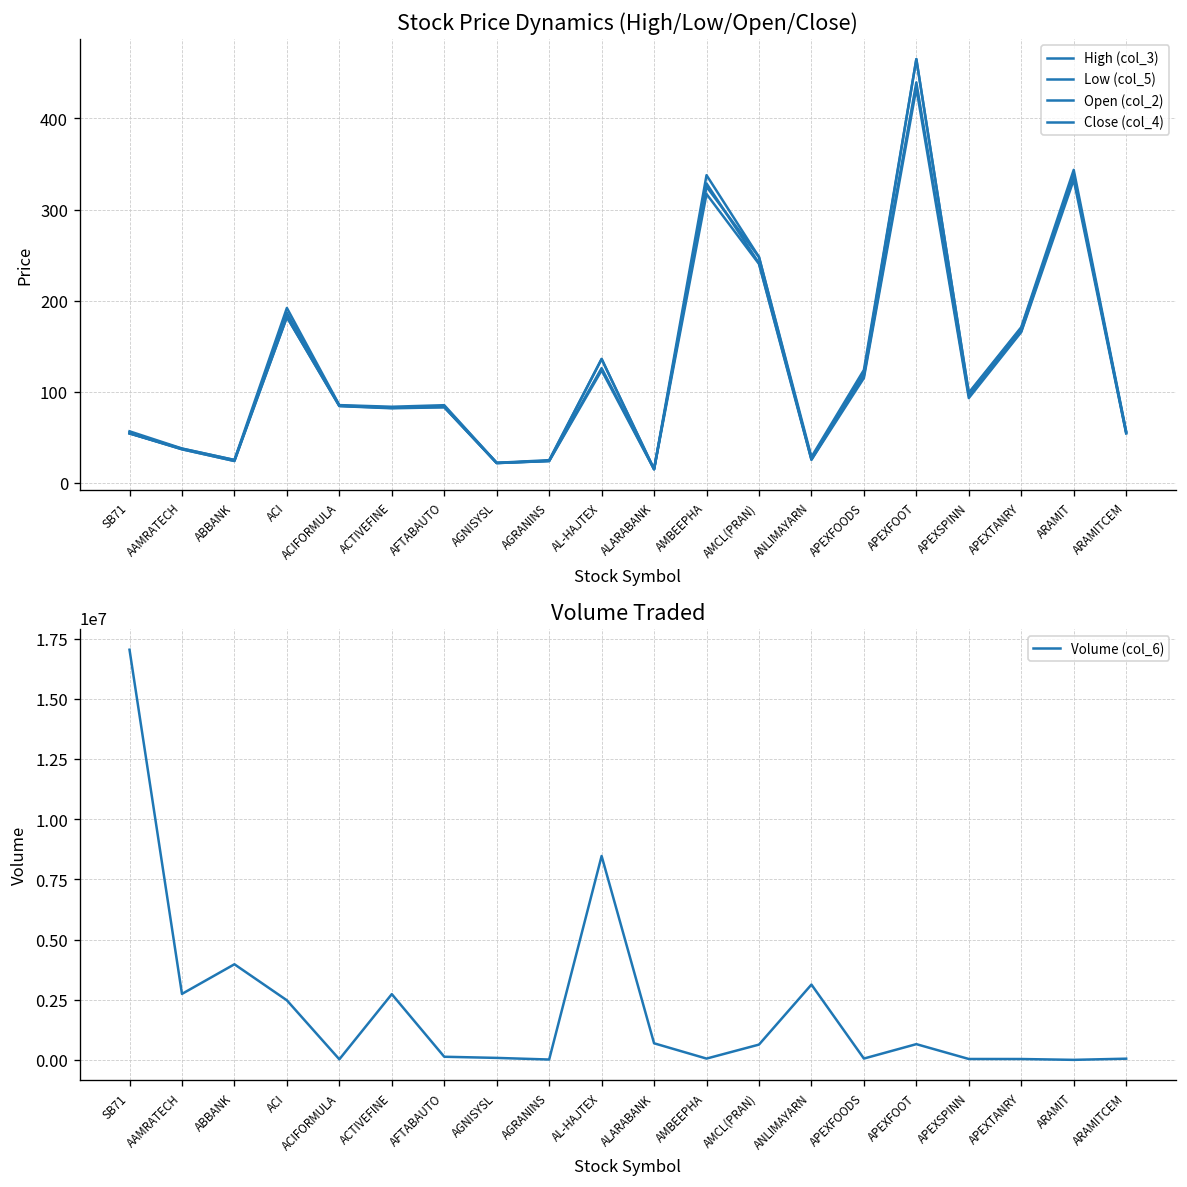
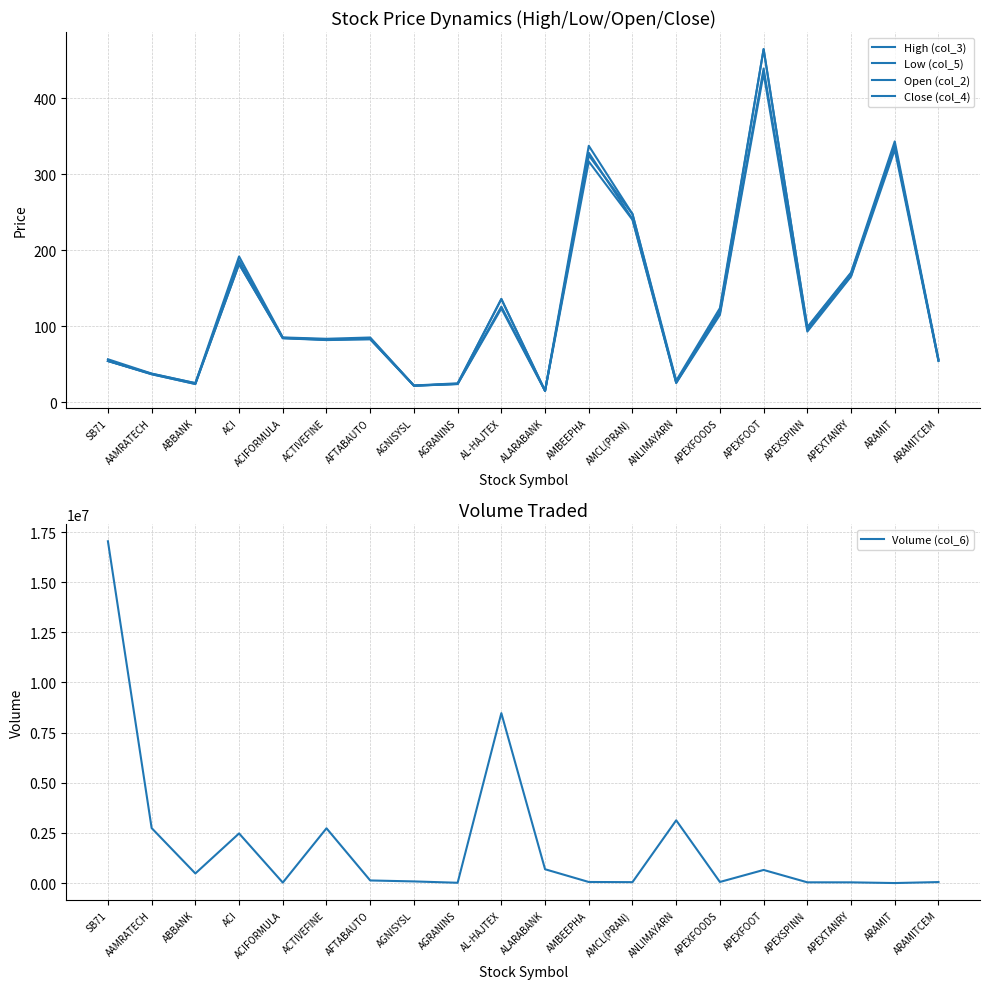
Volume Traded, ABBANK: 4000000 -> 500000
Volume Traded, AMCL(PRAN): 600000 -> 0
